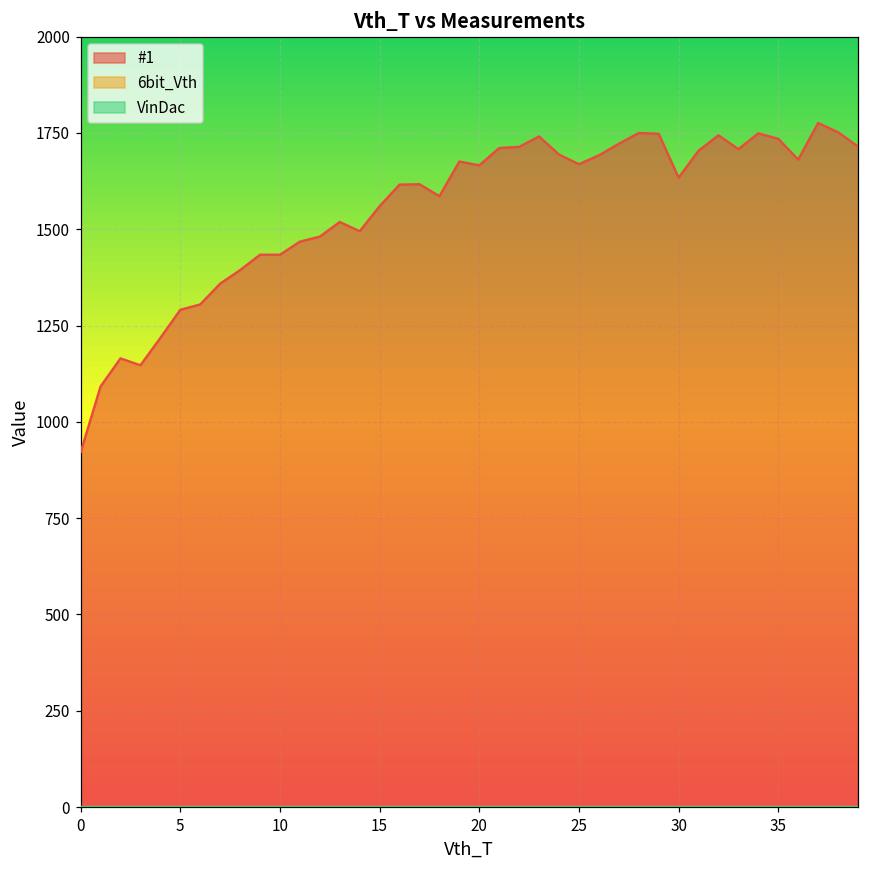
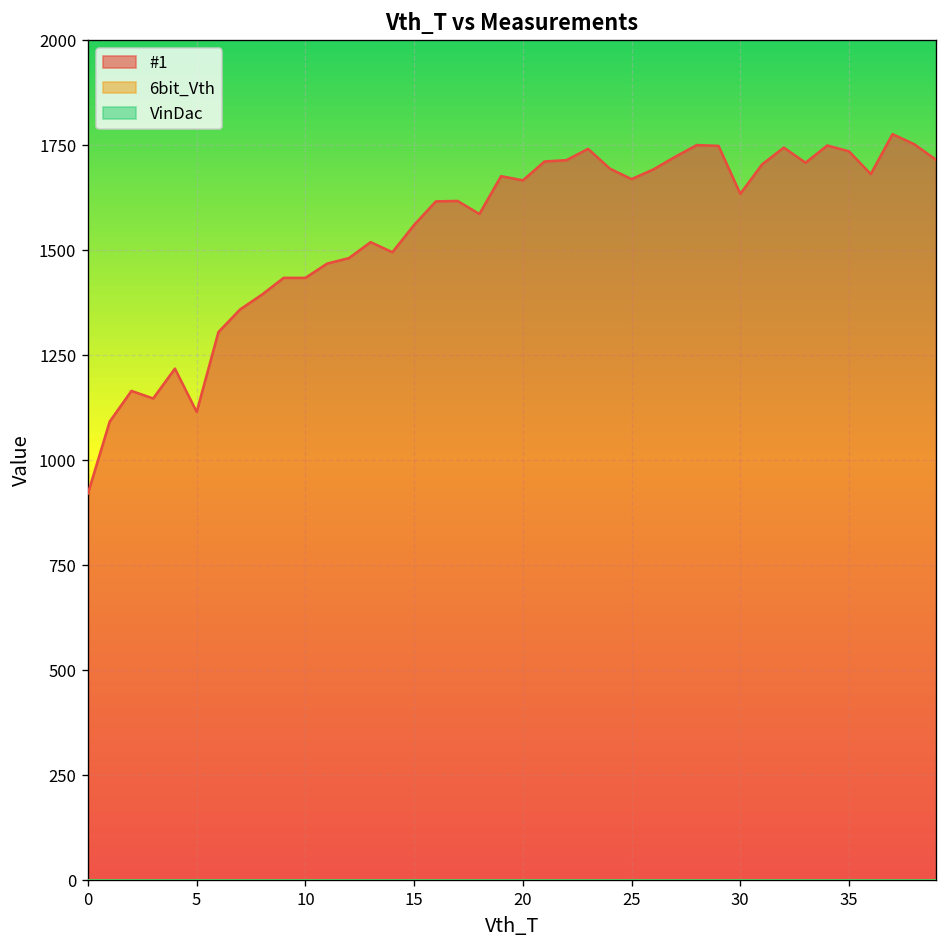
#1, 5: 1290 -> 1120
